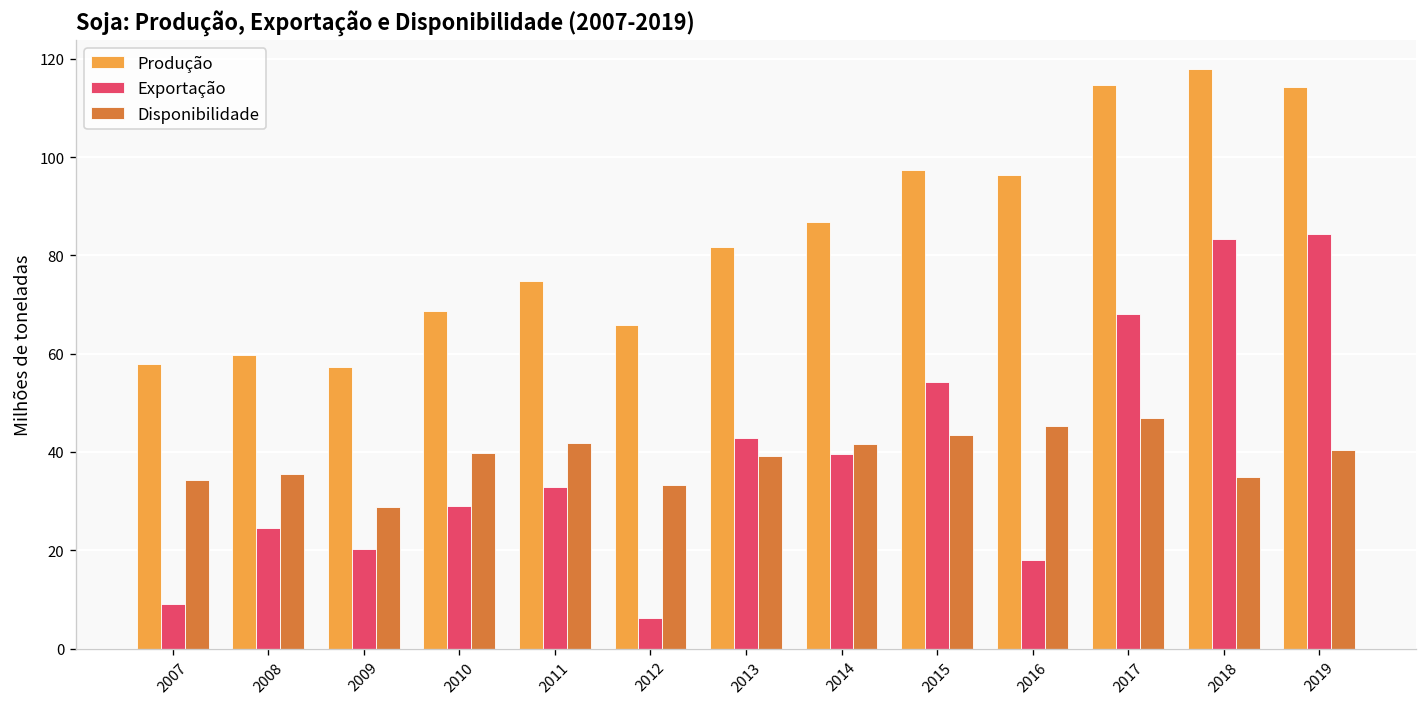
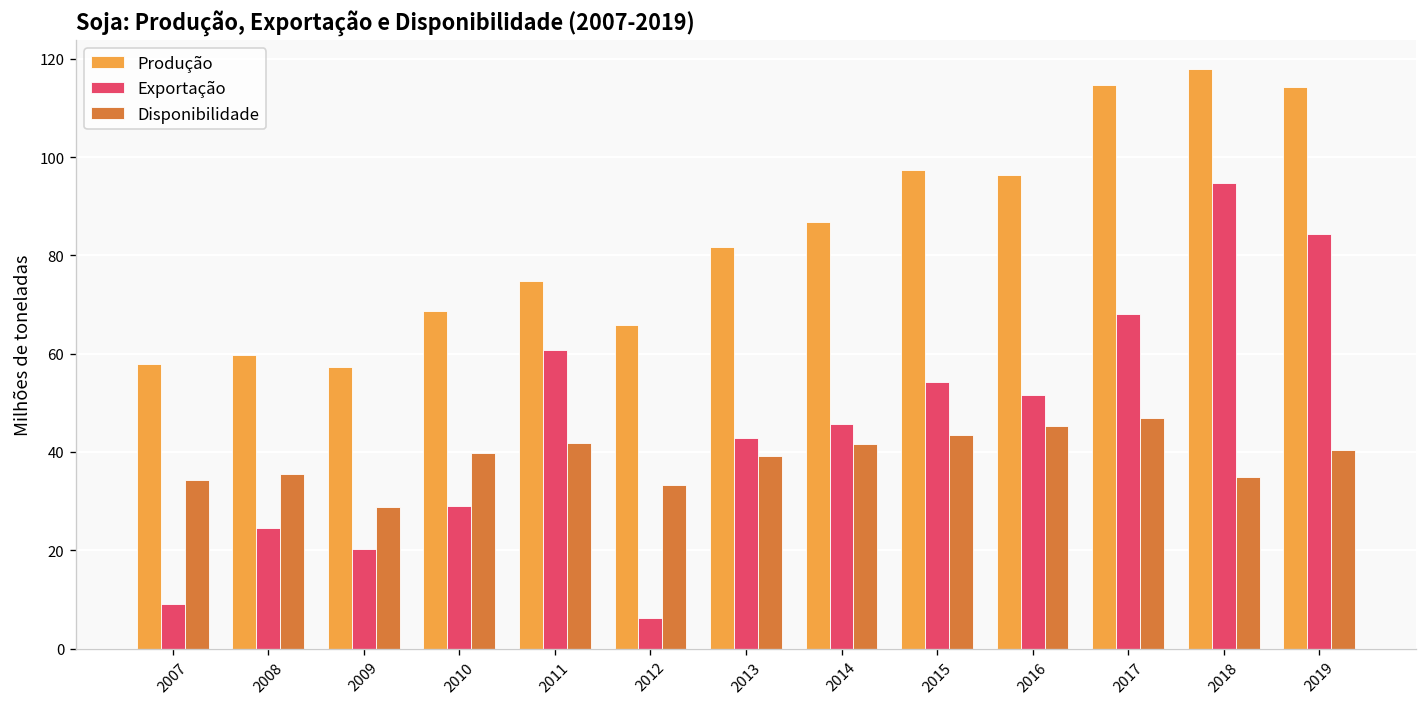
Exportação, 2011: 33 -> 61
Exportação, 2014: 40 -> 46
Exportação, 2016: 18 -> 52
Exportação, 2018: 83 -> 95
